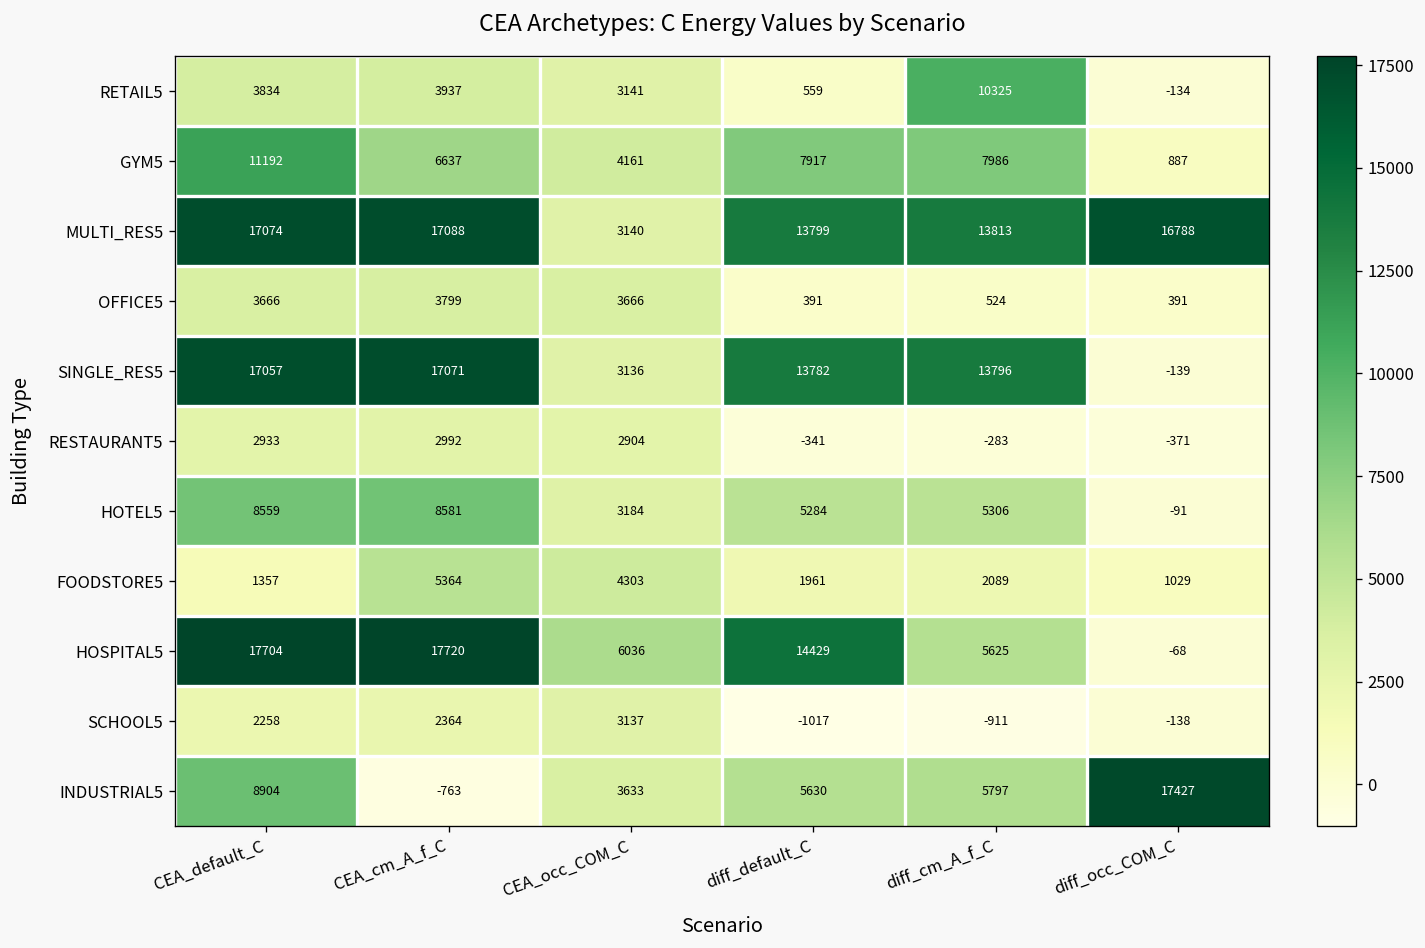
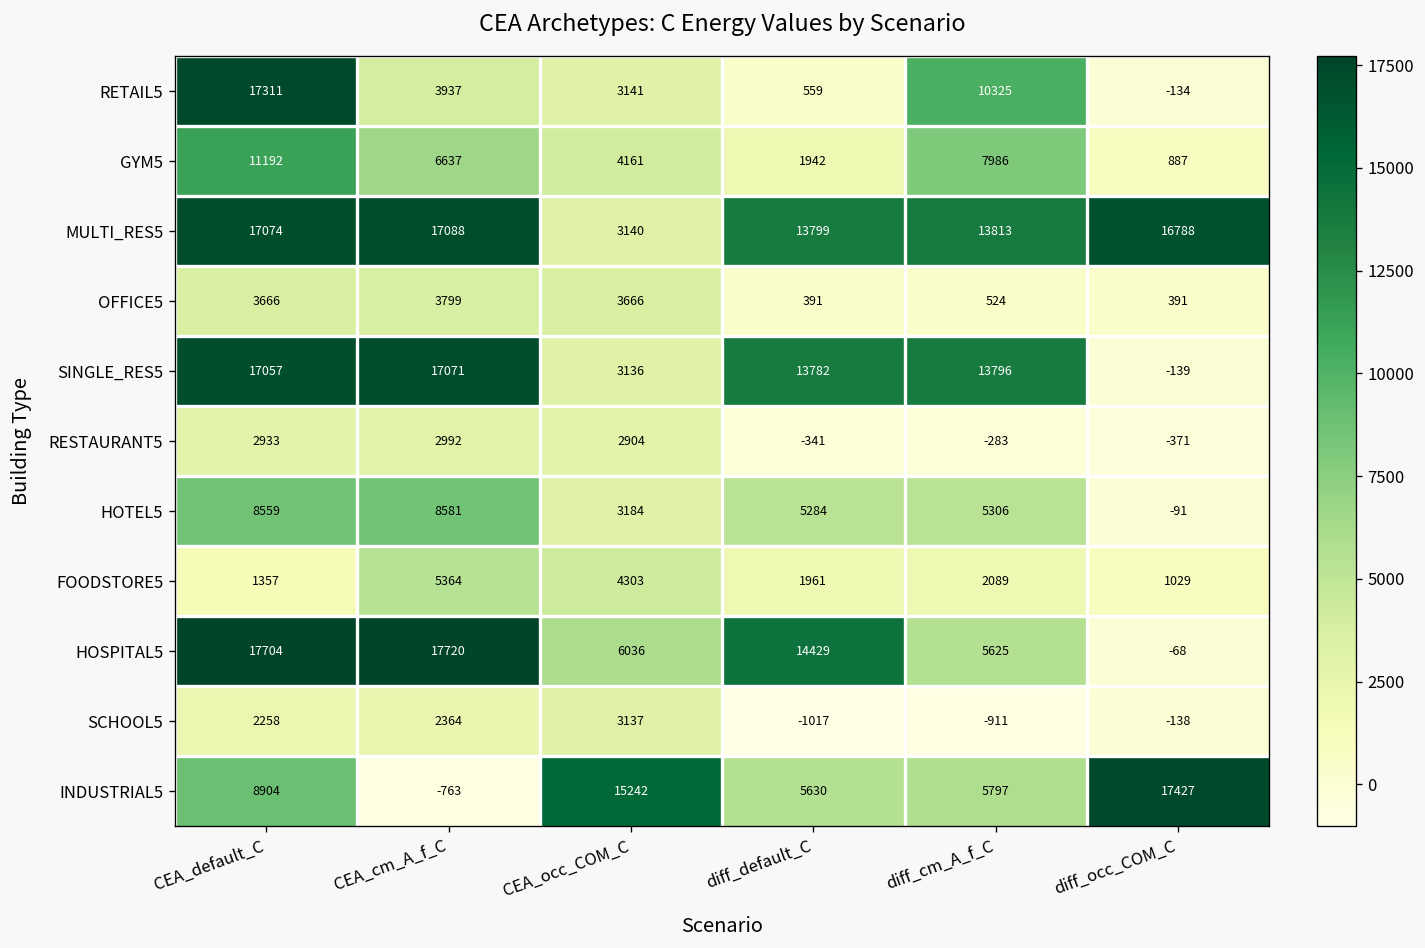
RETAIL5, CEA_default_C: 3834 -> 17311
GYM5, diff_default_C: 7917 -> 1942
INDUSTRIAL5, CEA_occ_COM_C: 3633 -> 15242
